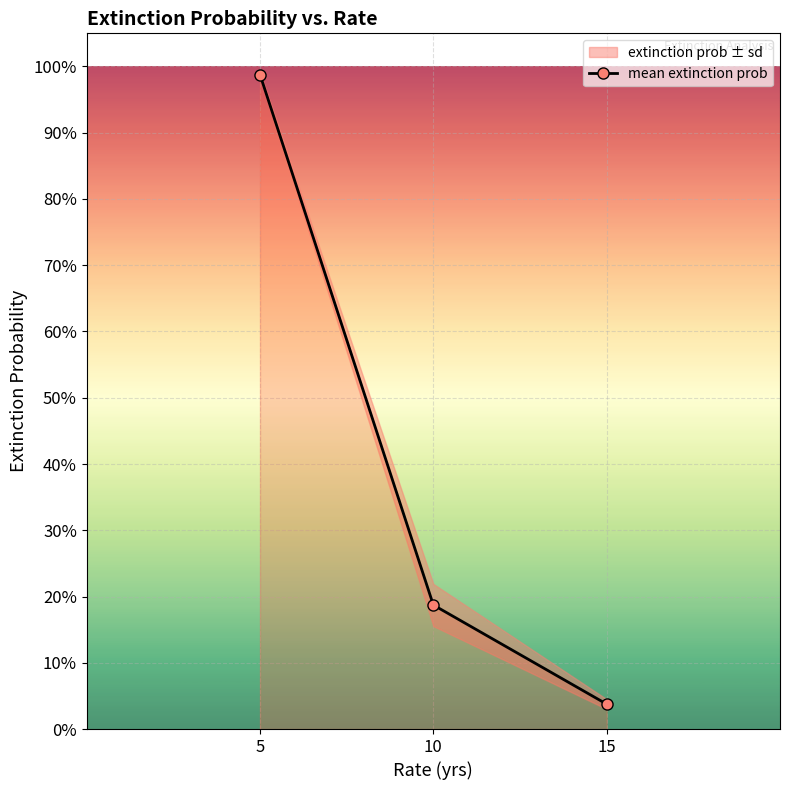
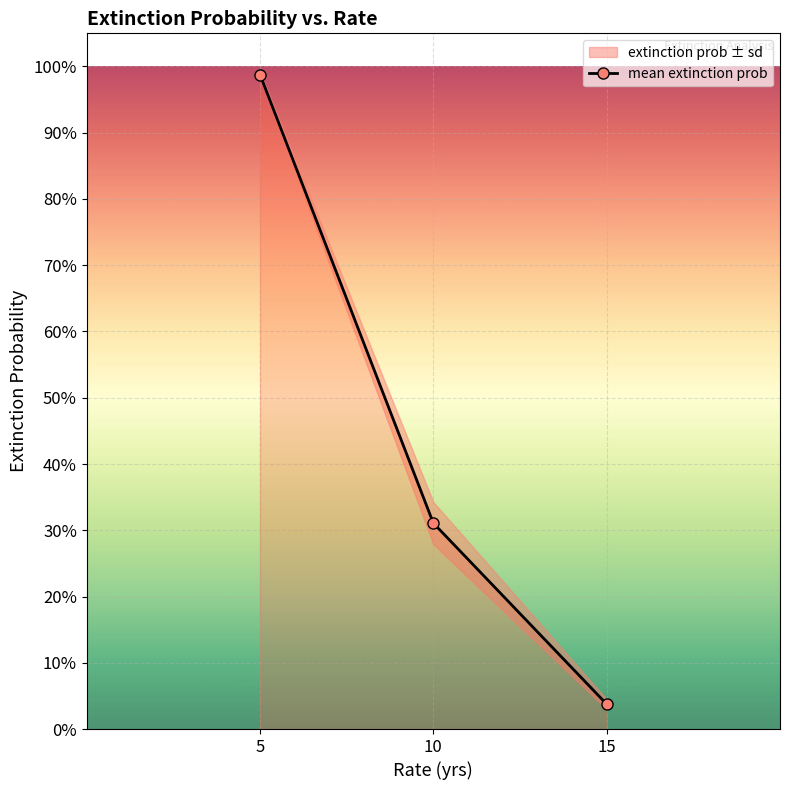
mean extinction prob, 10: 19% -> 31%
